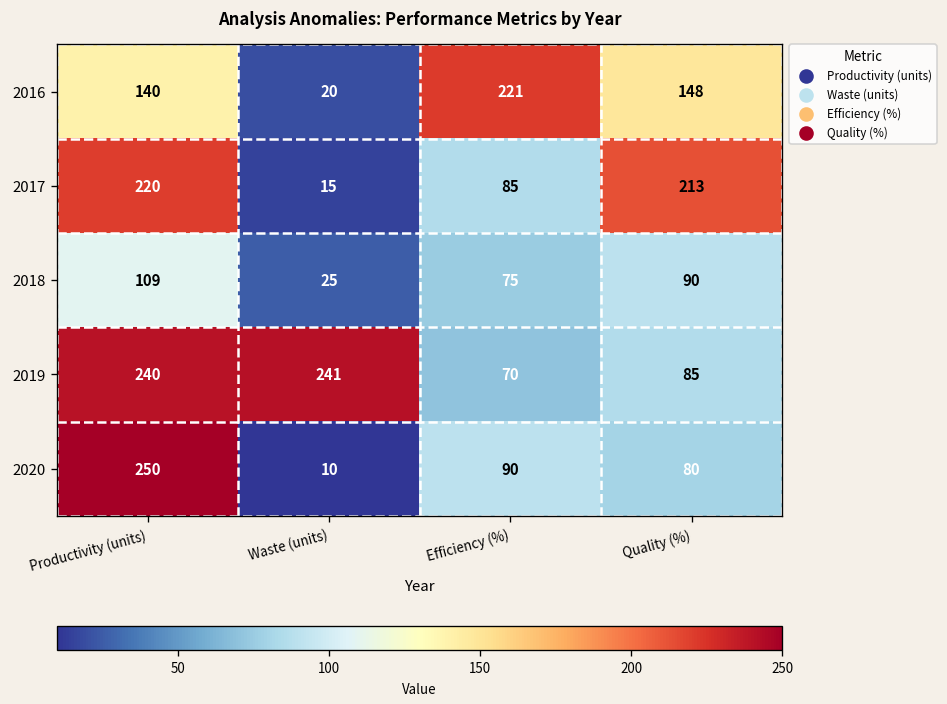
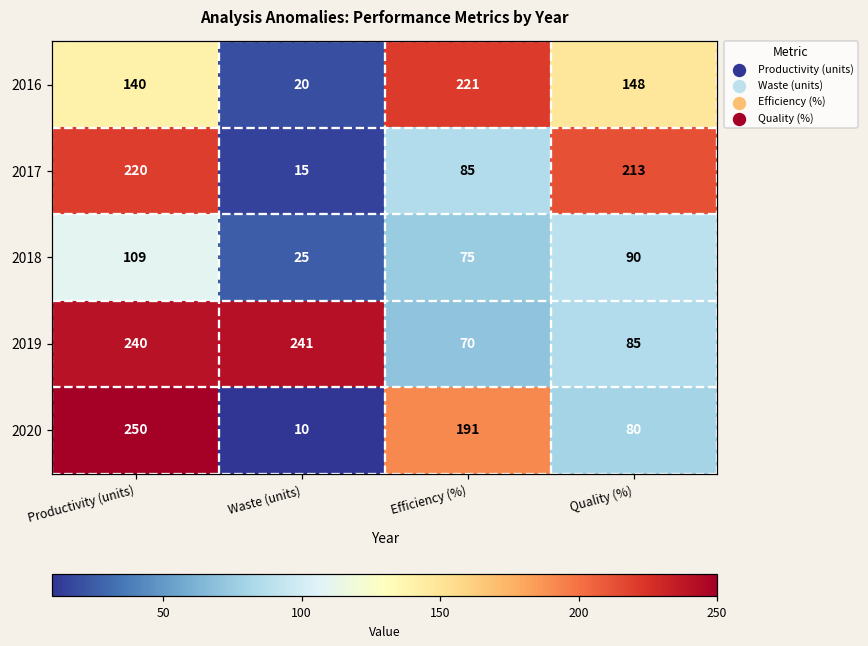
2020, Efficiency (%): 90 -> 191
